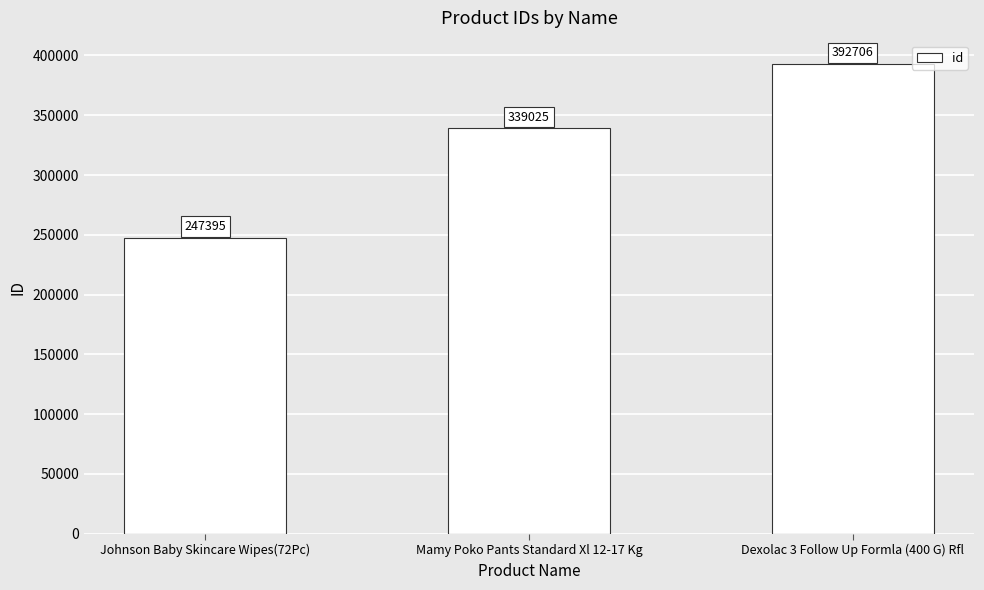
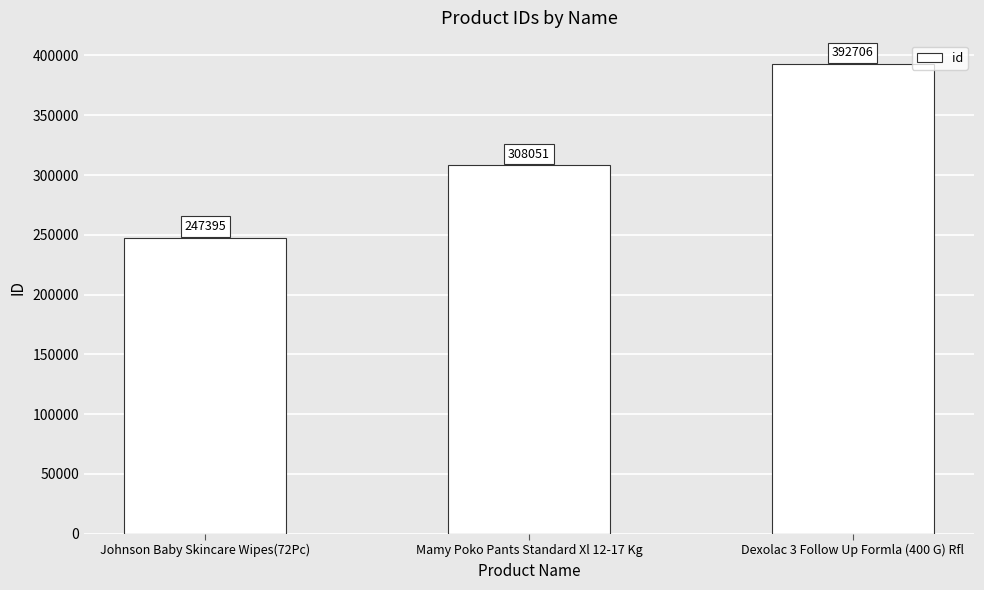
Mamy Poko Pants Standard Xl 12-17 Kg: 339025 -> 308051
